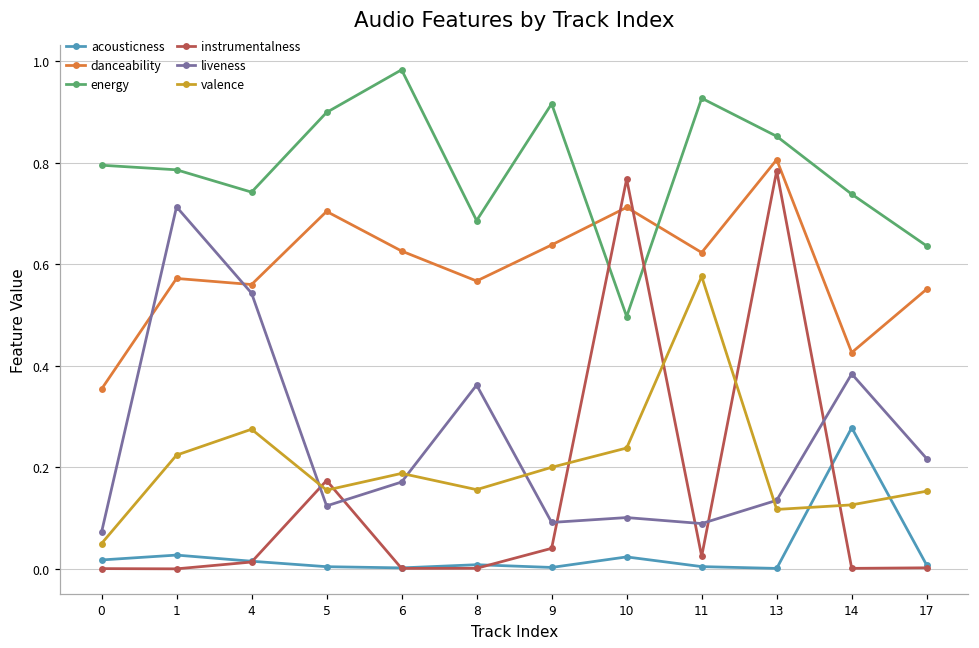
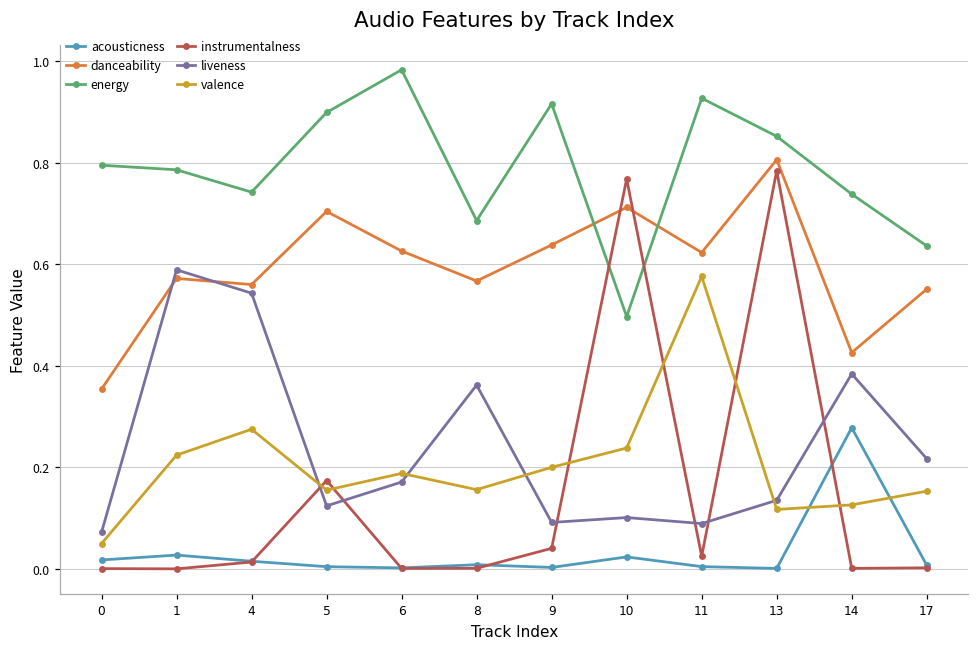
liveness, 1: 0.71 -> 0.59
